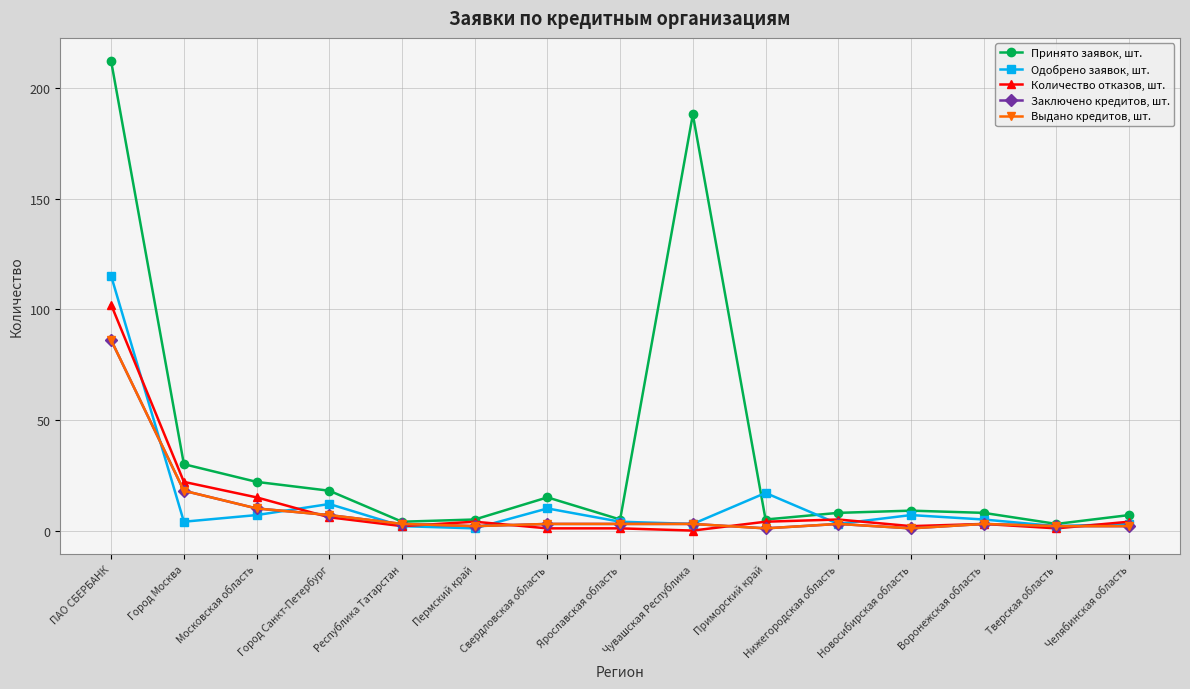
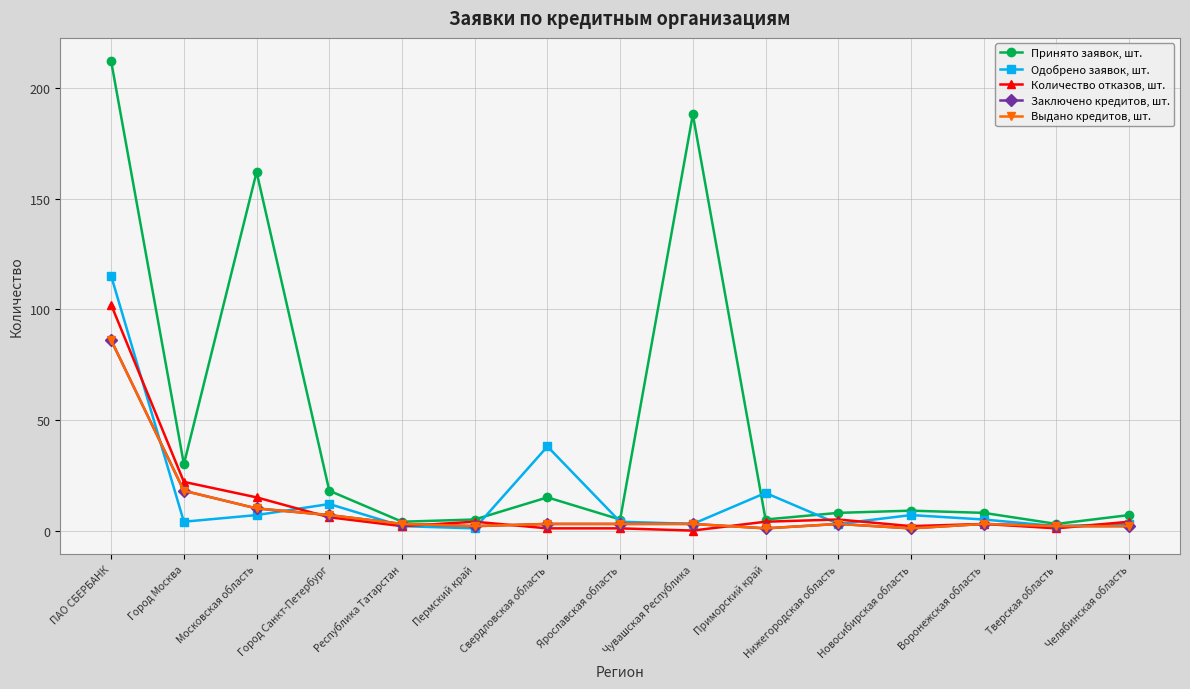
Принято заявок, шт., Московская область: 22 -> 162
Одобрено заявок, шт., Свердловская область: 10 -> 38
